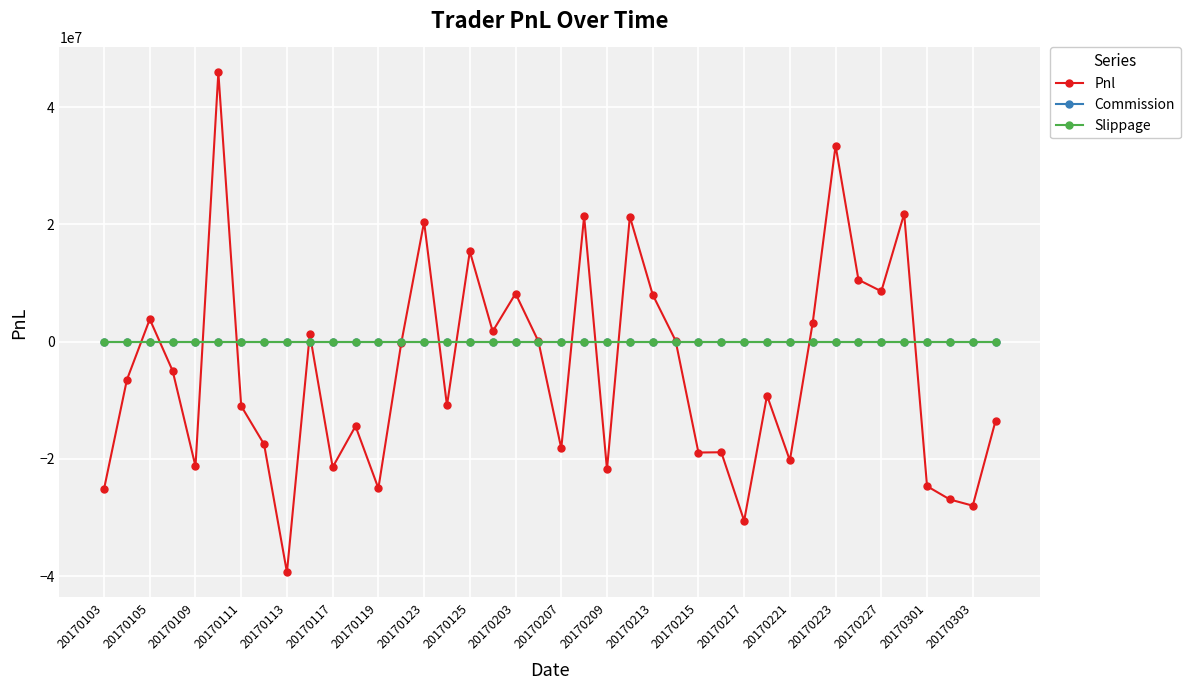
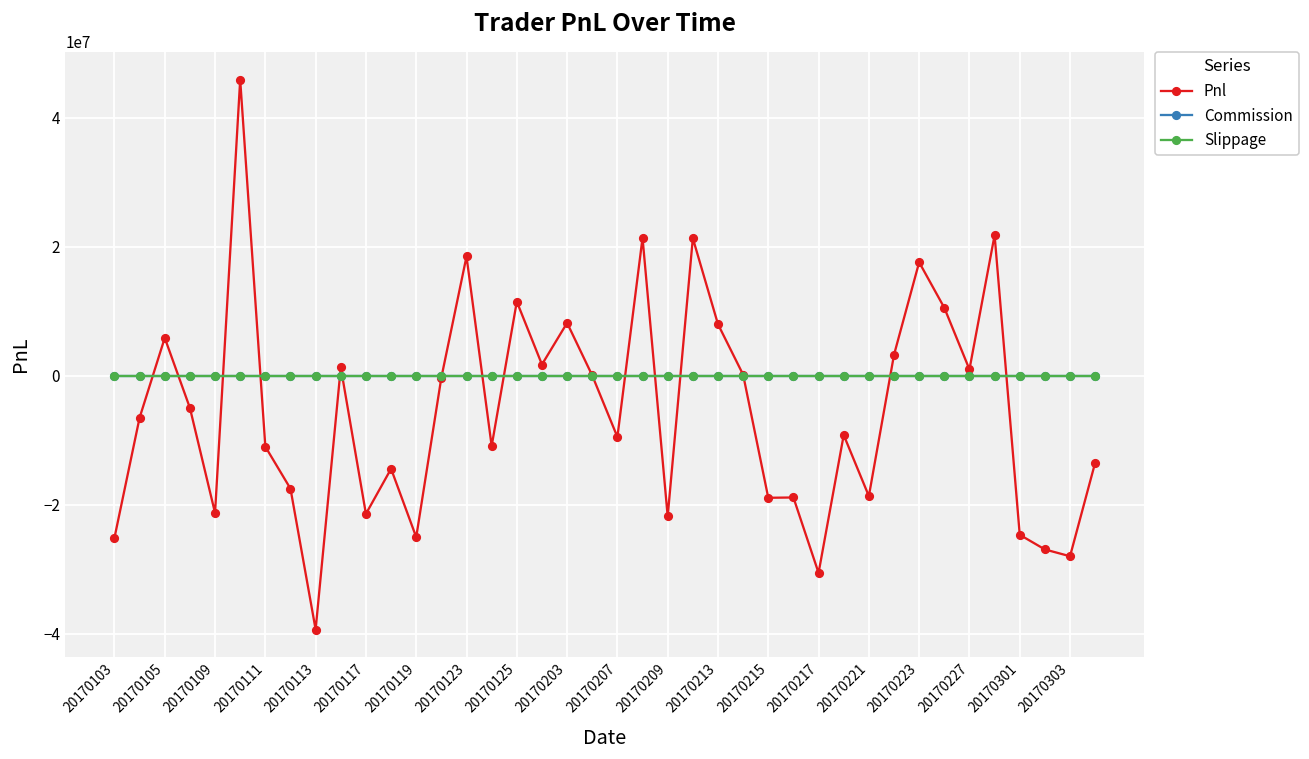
Pnl, 20170105: 4000000 -> 6000000
Pnl, 20170123: 20000000 -> 18000000
Pnl, 20170125: 15000000 -> 11000000
Pnl, 20170207: -18000000 -> -10000000
Pnl, 20170221: -20000000 -> -19000000
Pnl, 20170223: 33000000 -> 18000000
Pnl, 20170227: 9000000 -> 1000000
